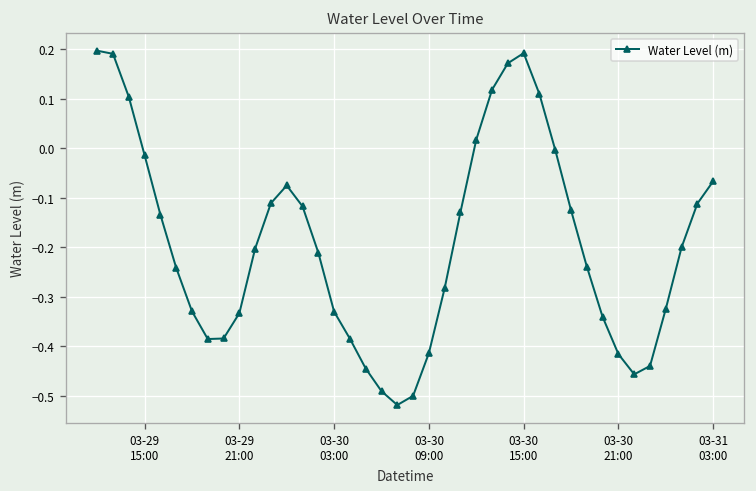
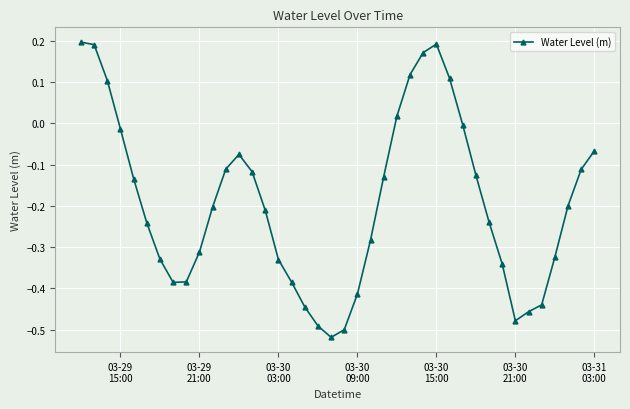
03-29 21:00: -0.33 -> -0.31
03-30 21:00: -0.42 -> -0.48
